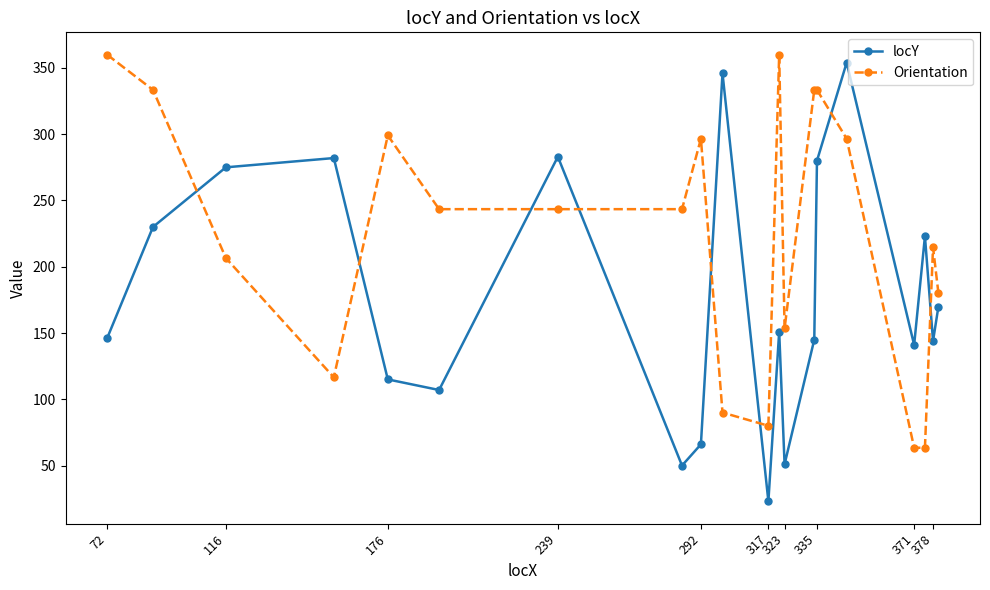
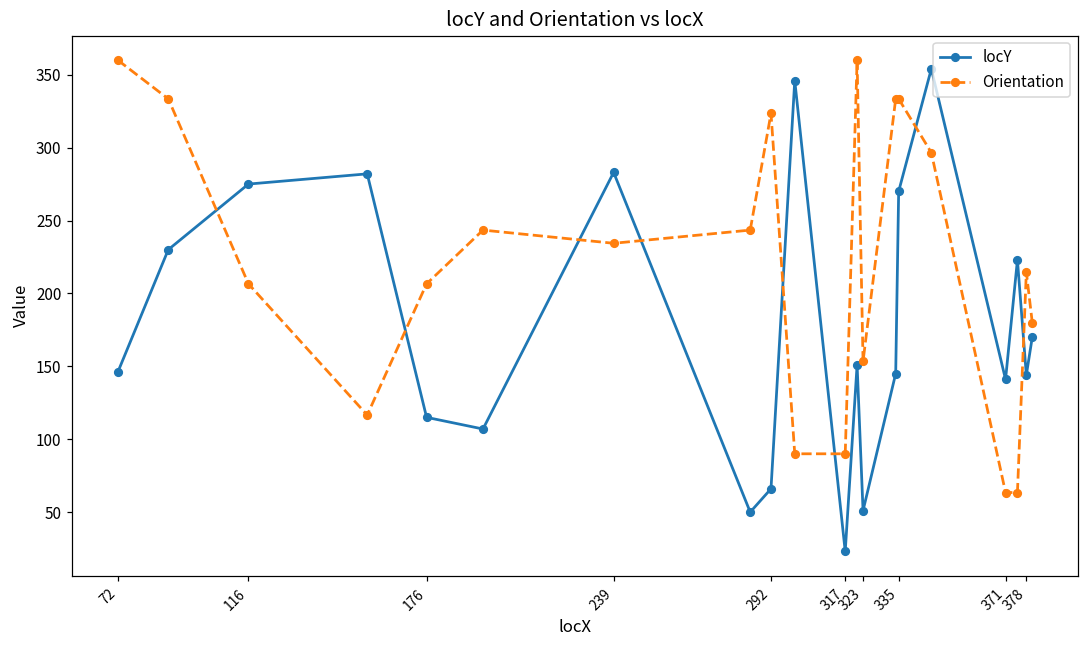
Orientation, 176: 299 -> 207
Orientation, 239: 243 -> 234
Orientation, 292: 297 -> 323
Orientation, 317: 80 -> 90
locY, 335: 280 -> 270
